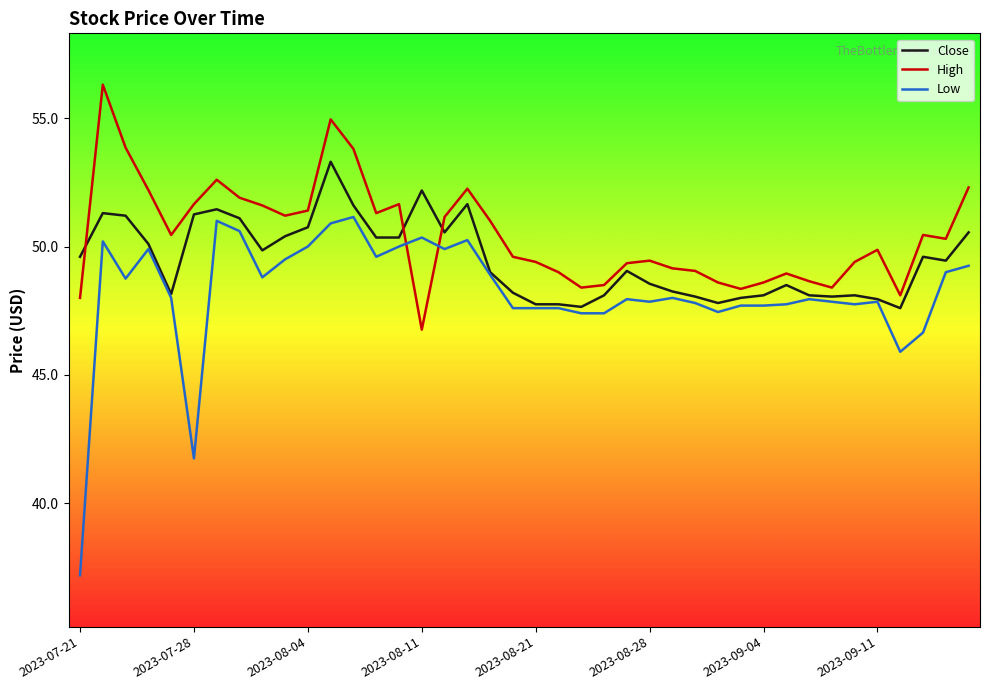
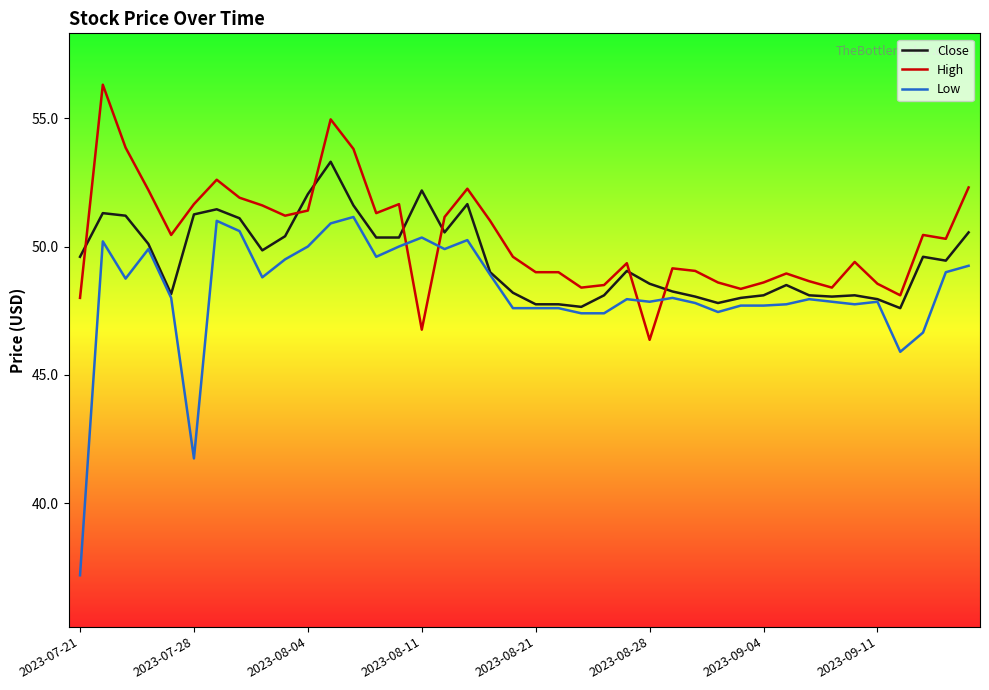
Close, 2023-08-04: 50.8 -> 52.0
High, 2023-08-21: 49.4 -> 49.0
High, 2023-08-28: 49.5 -> 46.4
High, 2023-09-11: 49.9 -> 48.5
